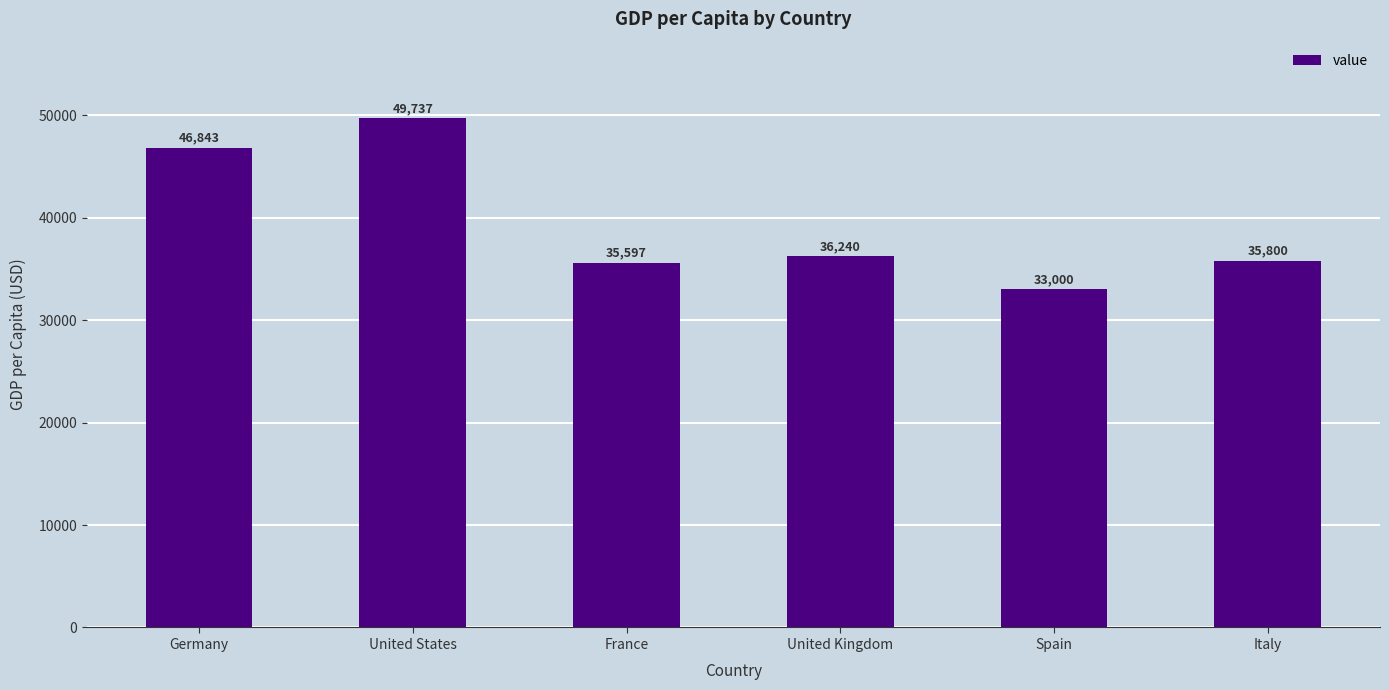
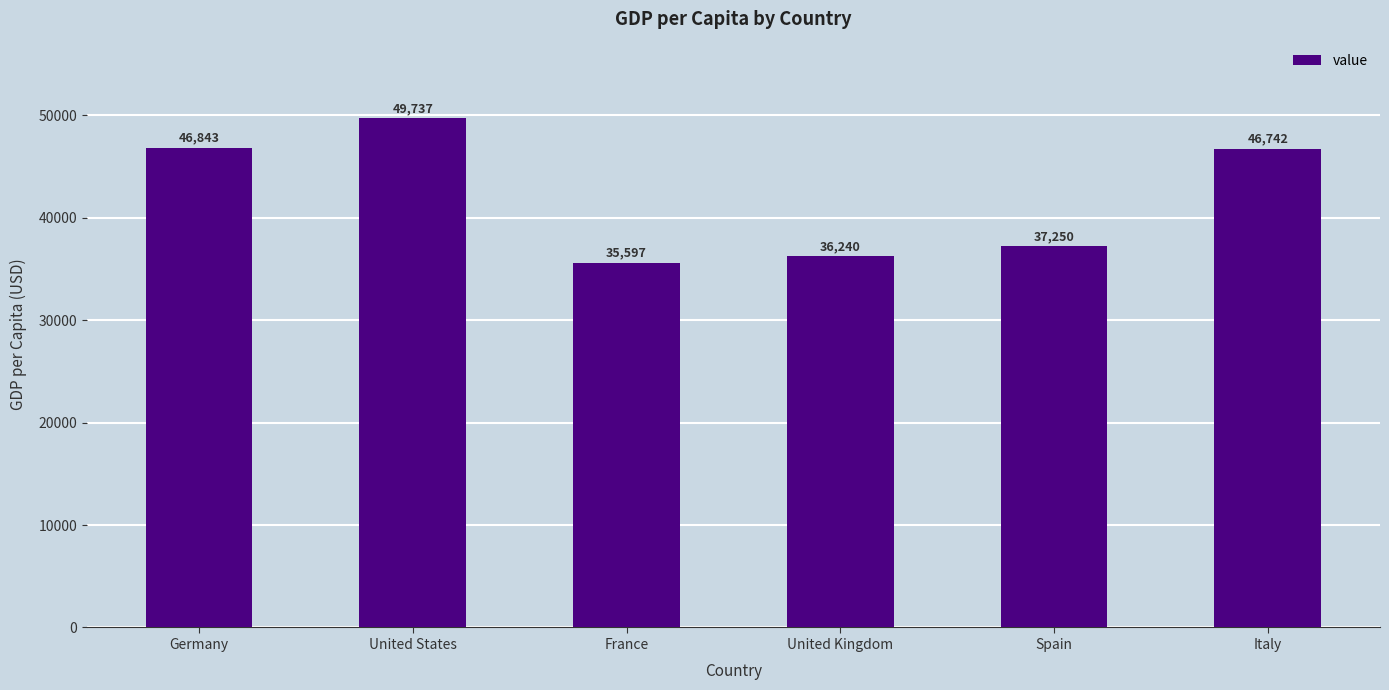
Spain: 33,000 -> 37,250
Italy: 35,800 -> 46,742
